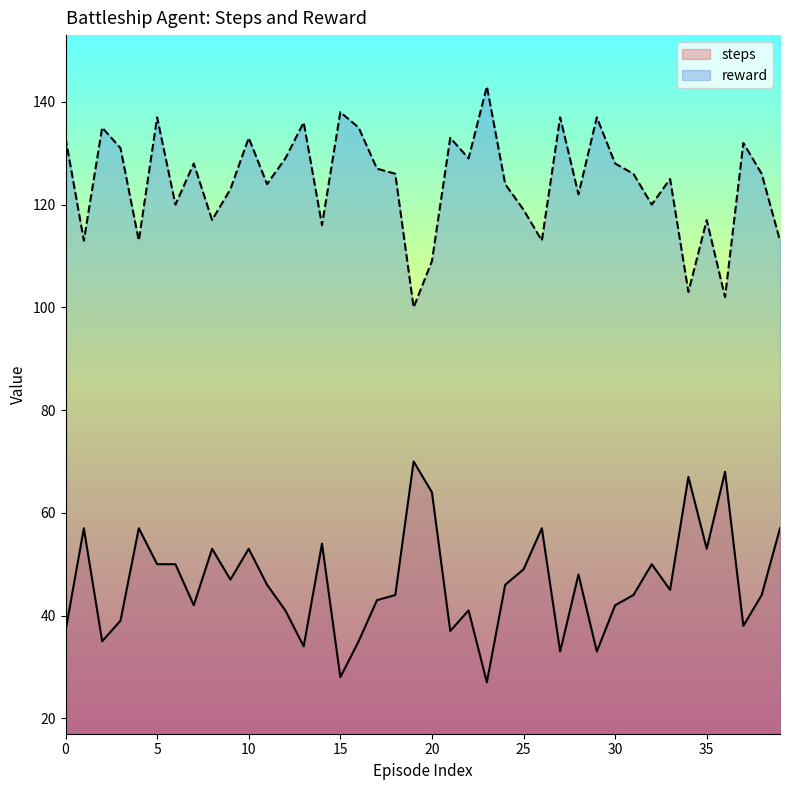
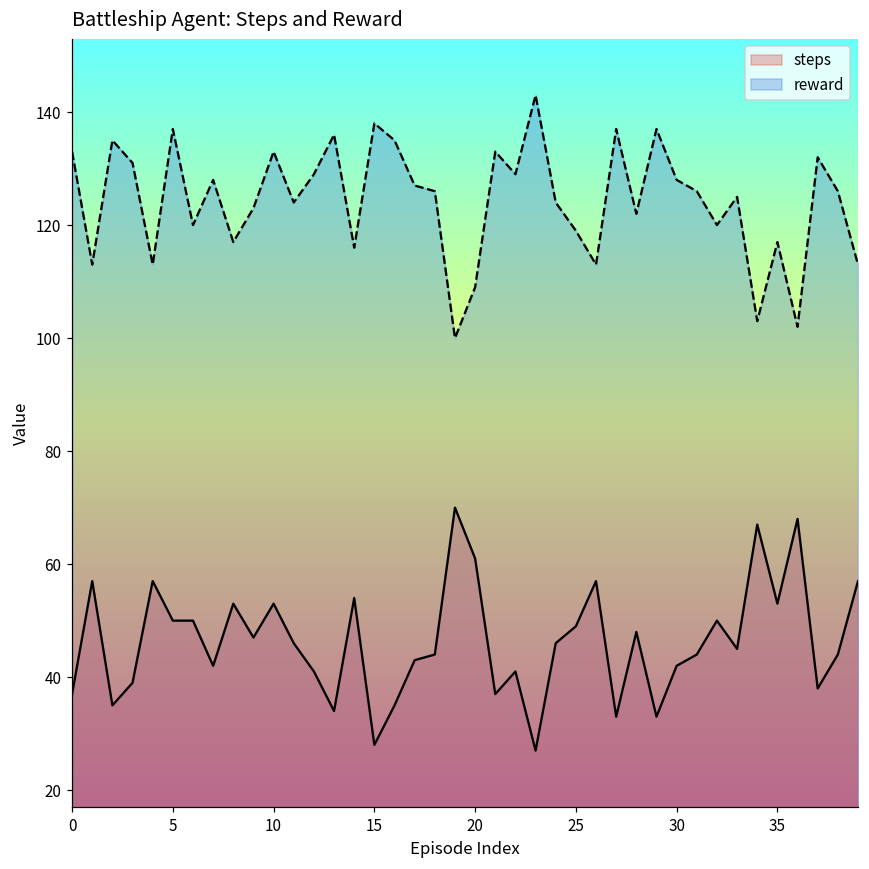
steps, 20: 64 -> 61
